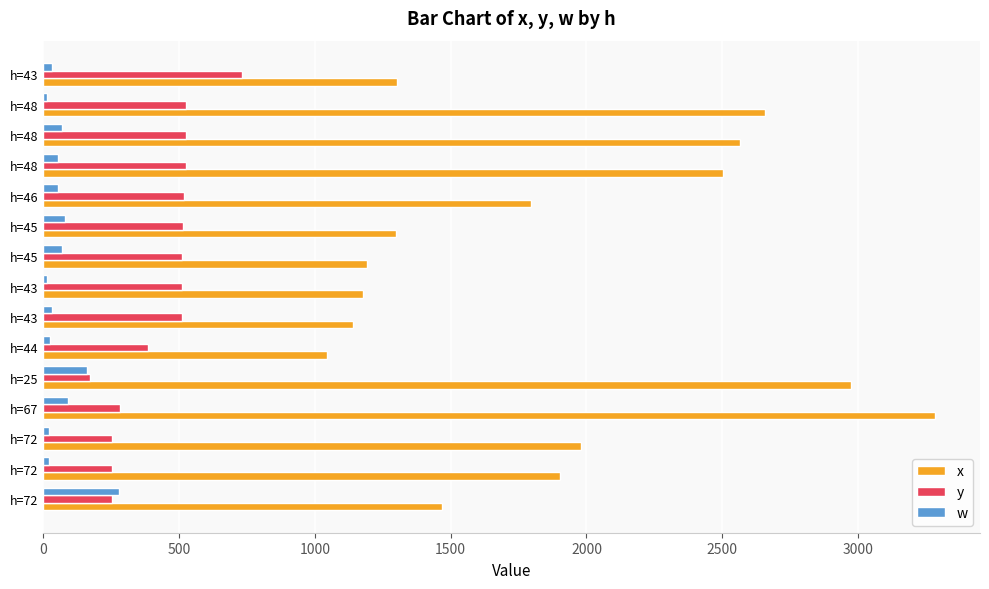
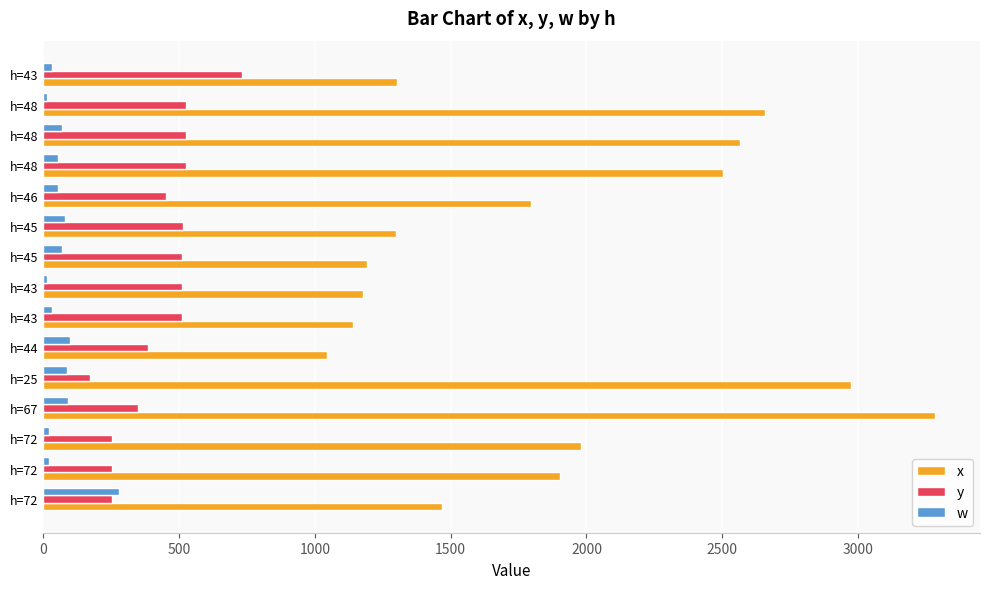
y, h=46: 520 -> 450
w, h=44: 30 -> 100
w, h=25: 160 -> 90
y, h=67: 280 -> 350
